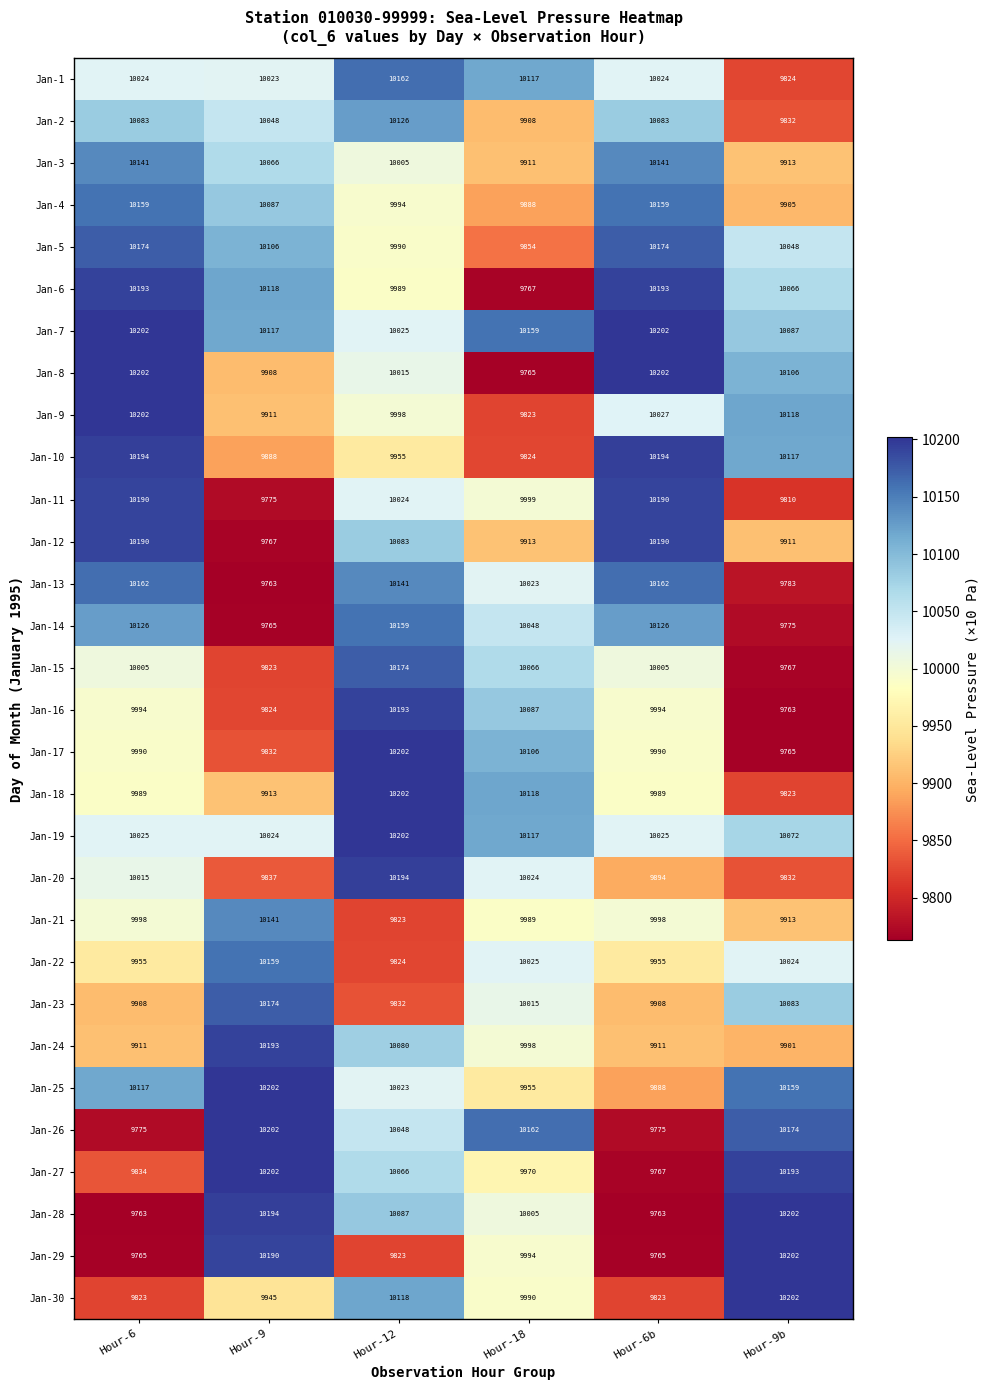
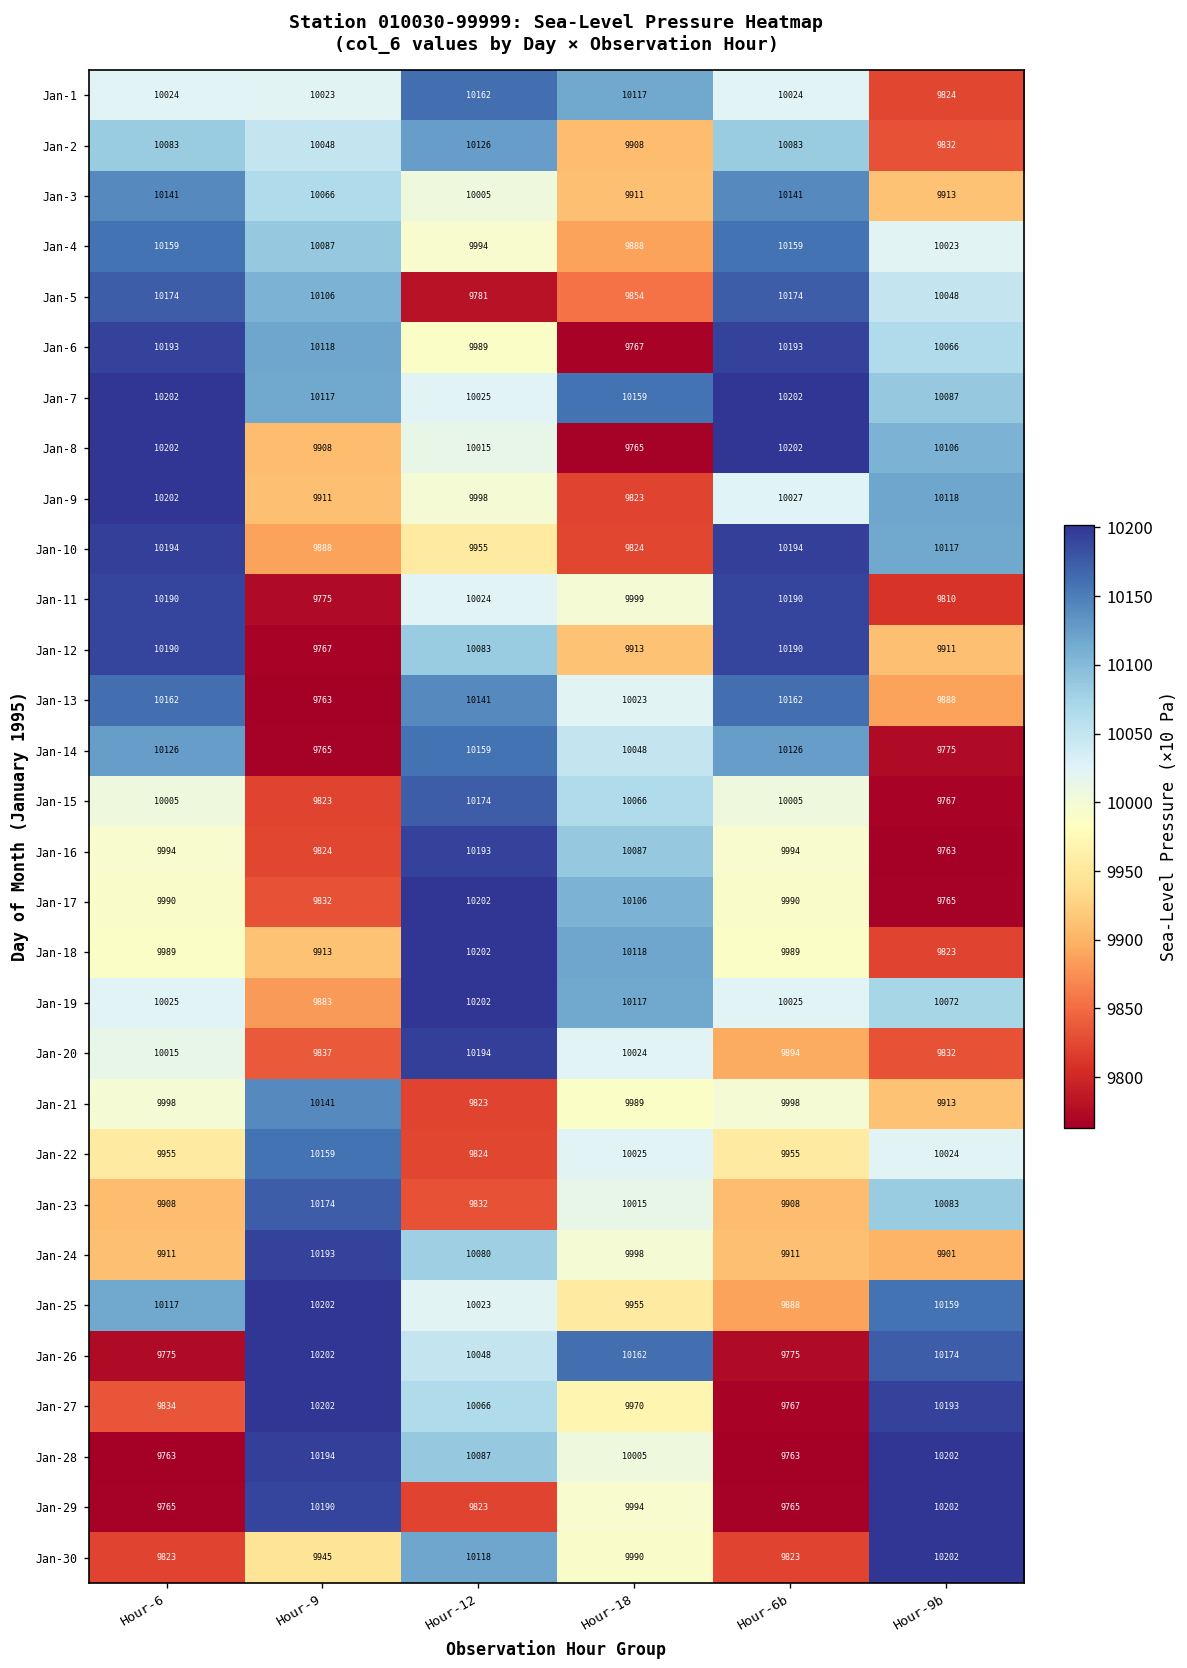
Jan-4, Hour-9b: 9905 -> 10023
Jan-5, Hour-12: 9990 -> 9781
Jan-13, Hour-9b: 9783 -> 9888
Jan-19, Hour-9: 10024 -> 9883
